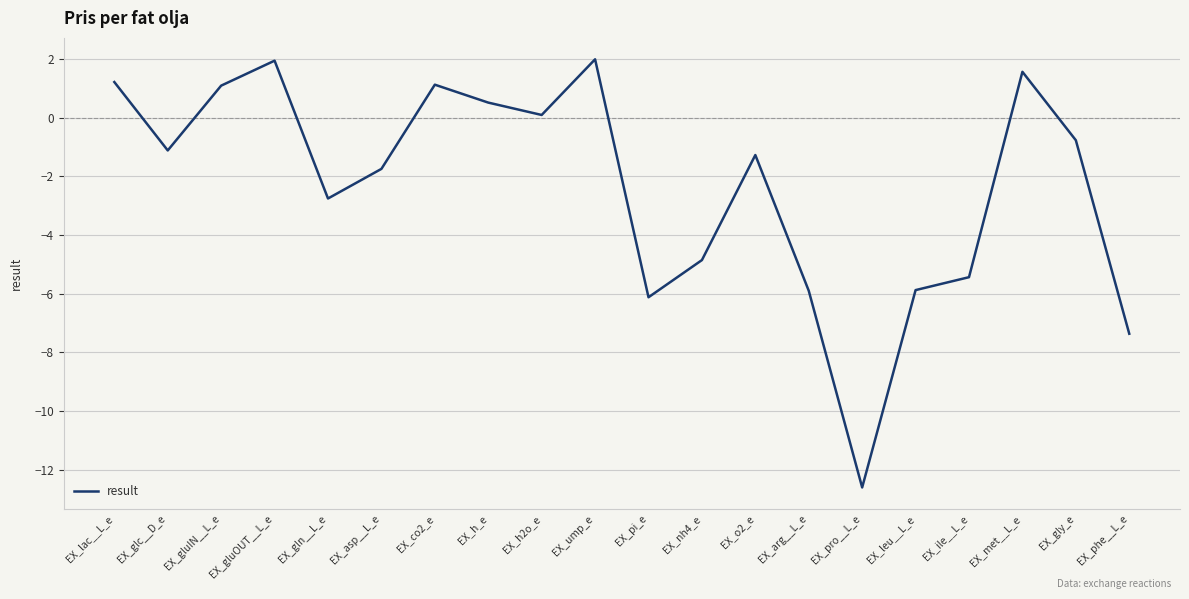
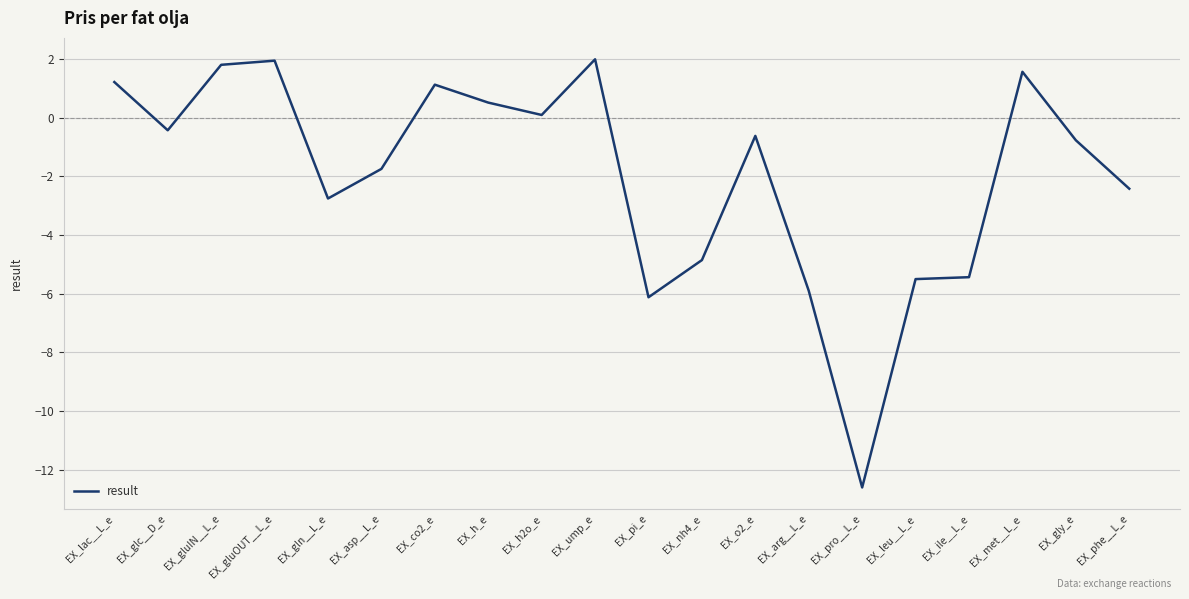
EX_glc__D_e: -1.1 -> -0.4
EX_gluIN__L_e: 1.1 -> 1.8
EX_o2_e: -1.3 -> -0.6
EX_leu__L_e: -5.9 -> -5.5
EX_phe__L_e: -7.4 -> -2.4
